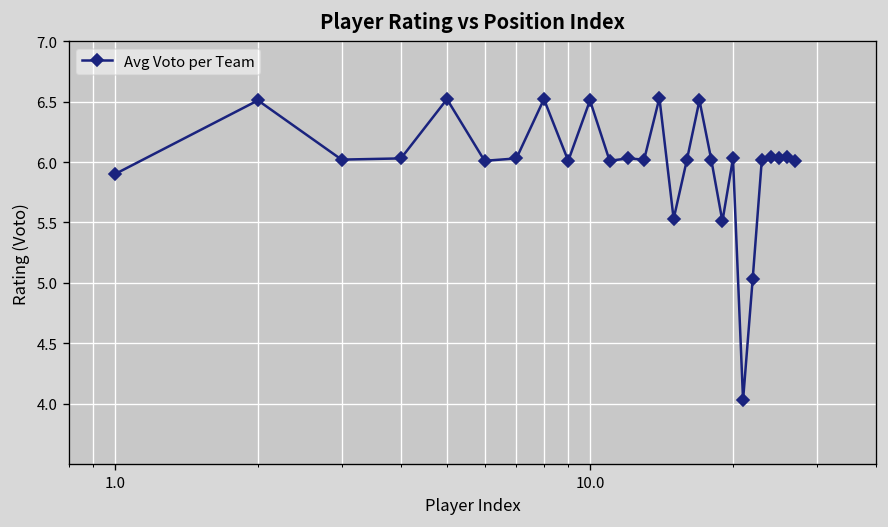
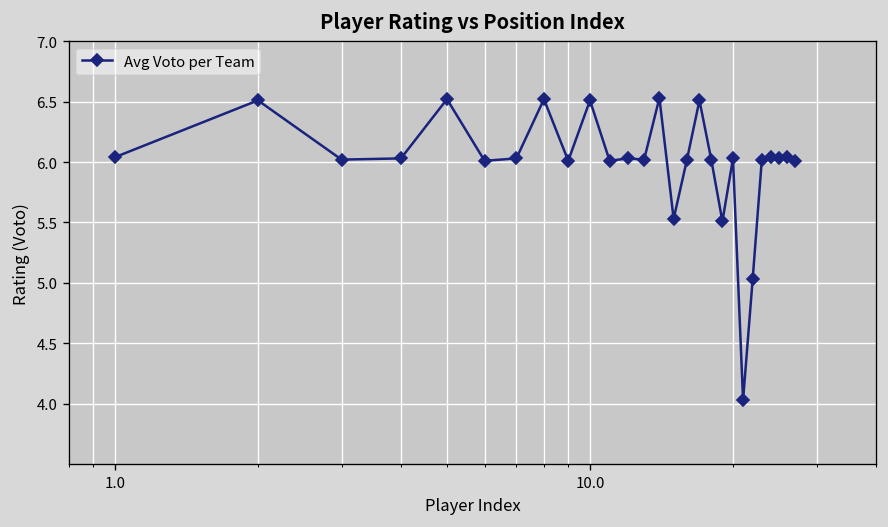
1.0: 5.90 -> 6.04
